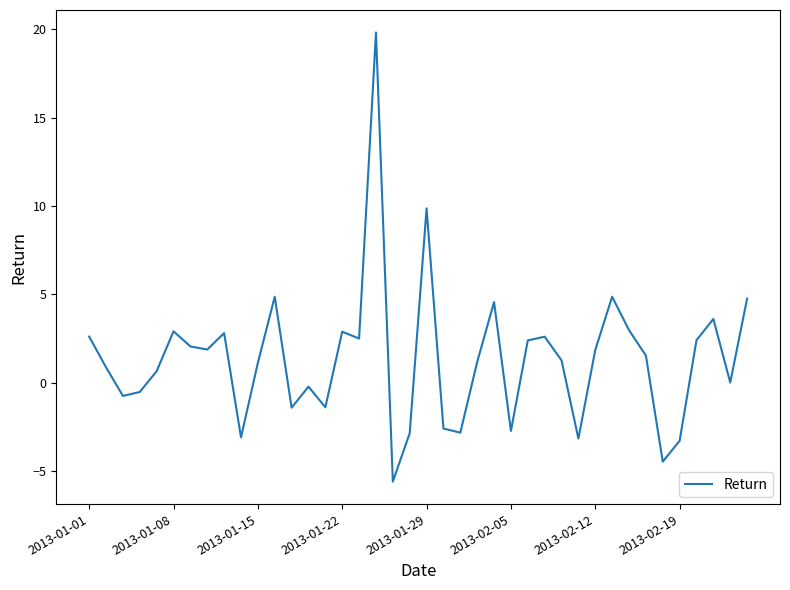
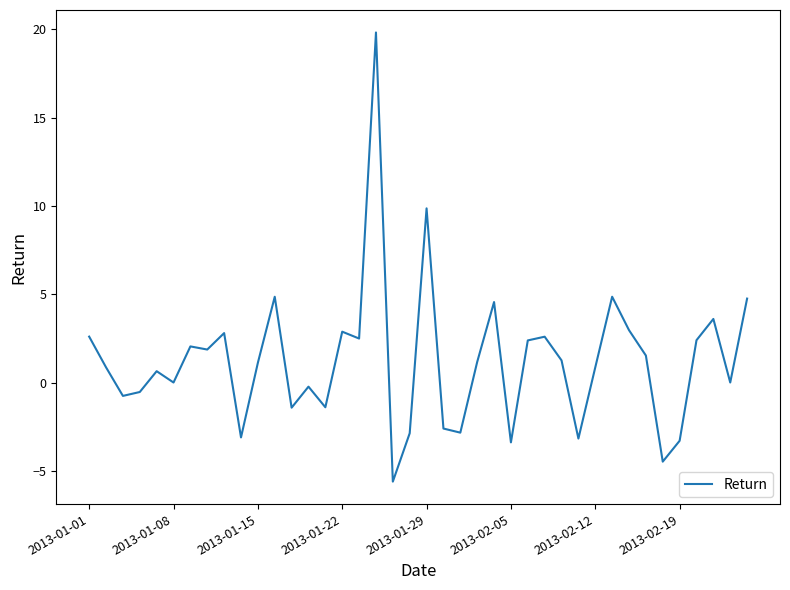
2013-01-08: 2.9 -> 0.0
2013-02-05: -2.7 -> -3.4
2013-02-12: 1.8 -> 0.9
